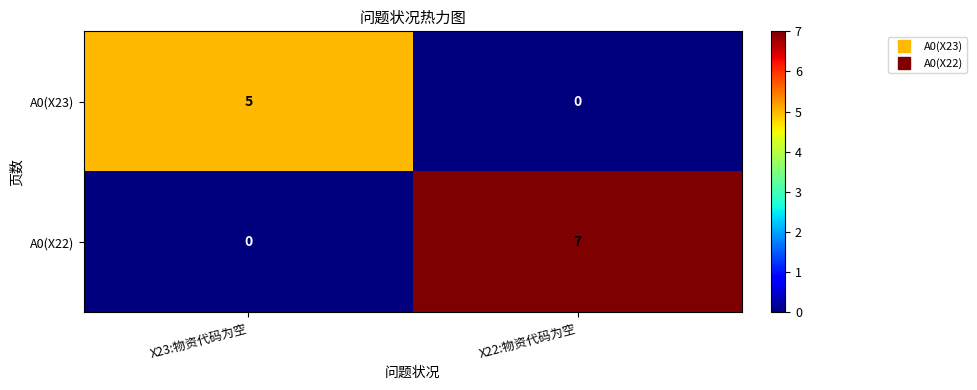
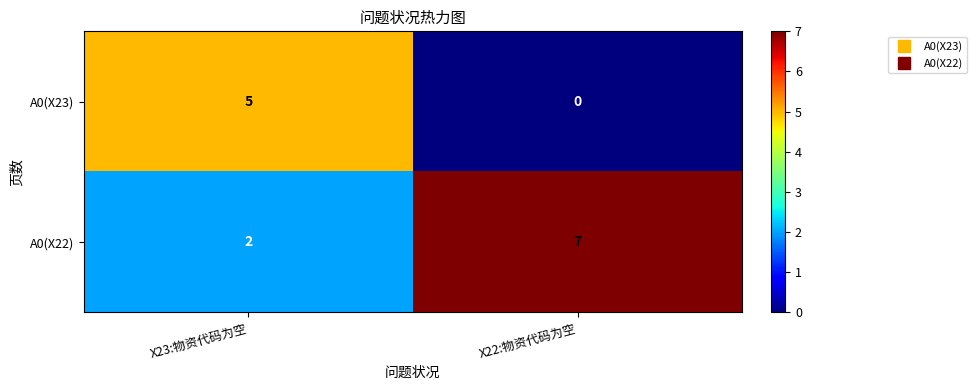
A0(X22), X23:物资代码为空: 0 -> 2
